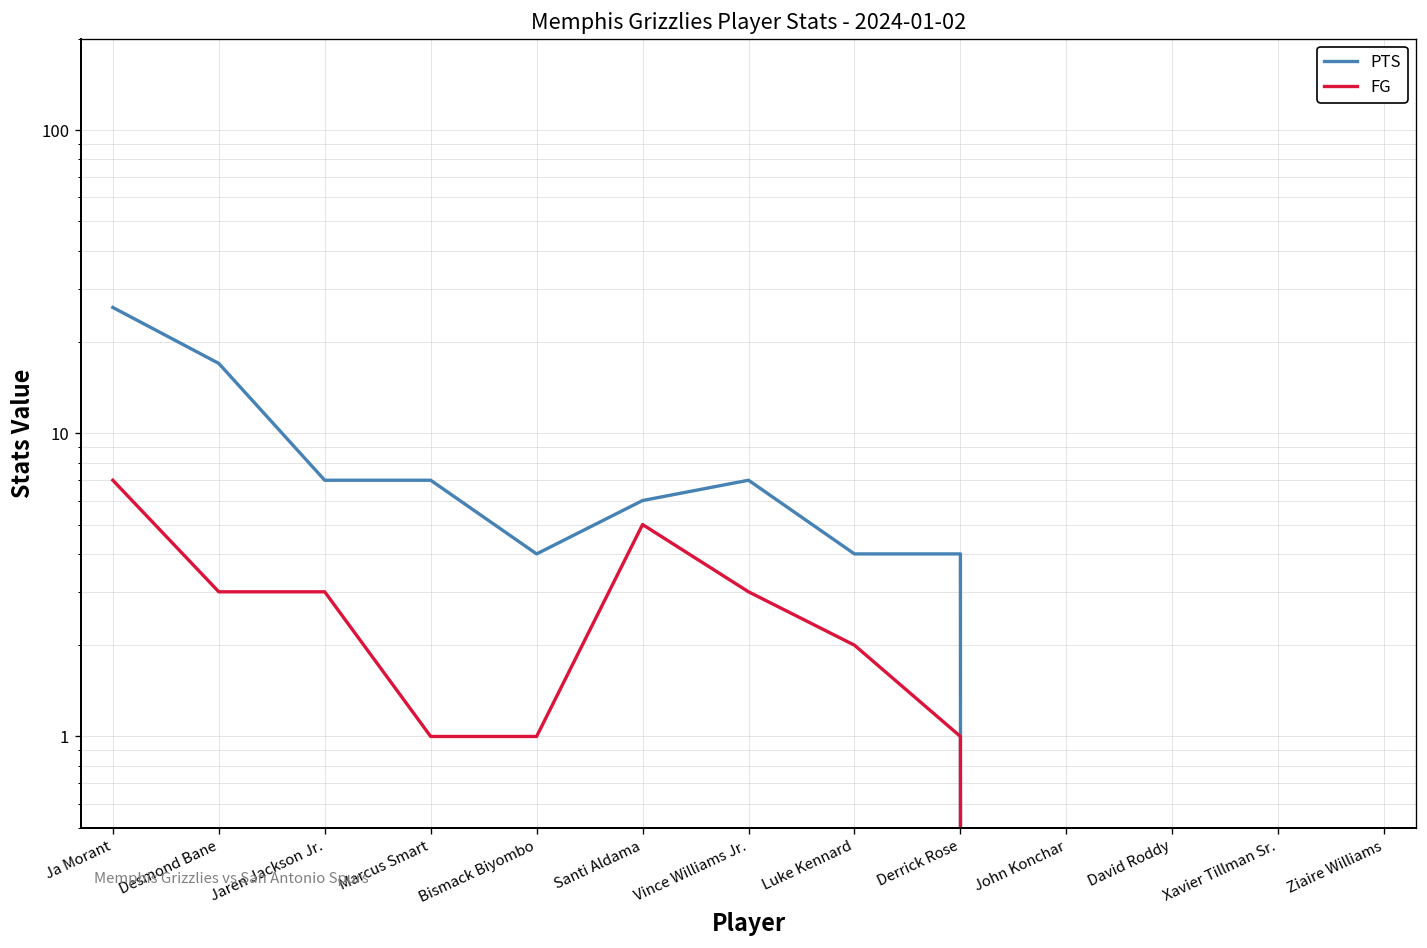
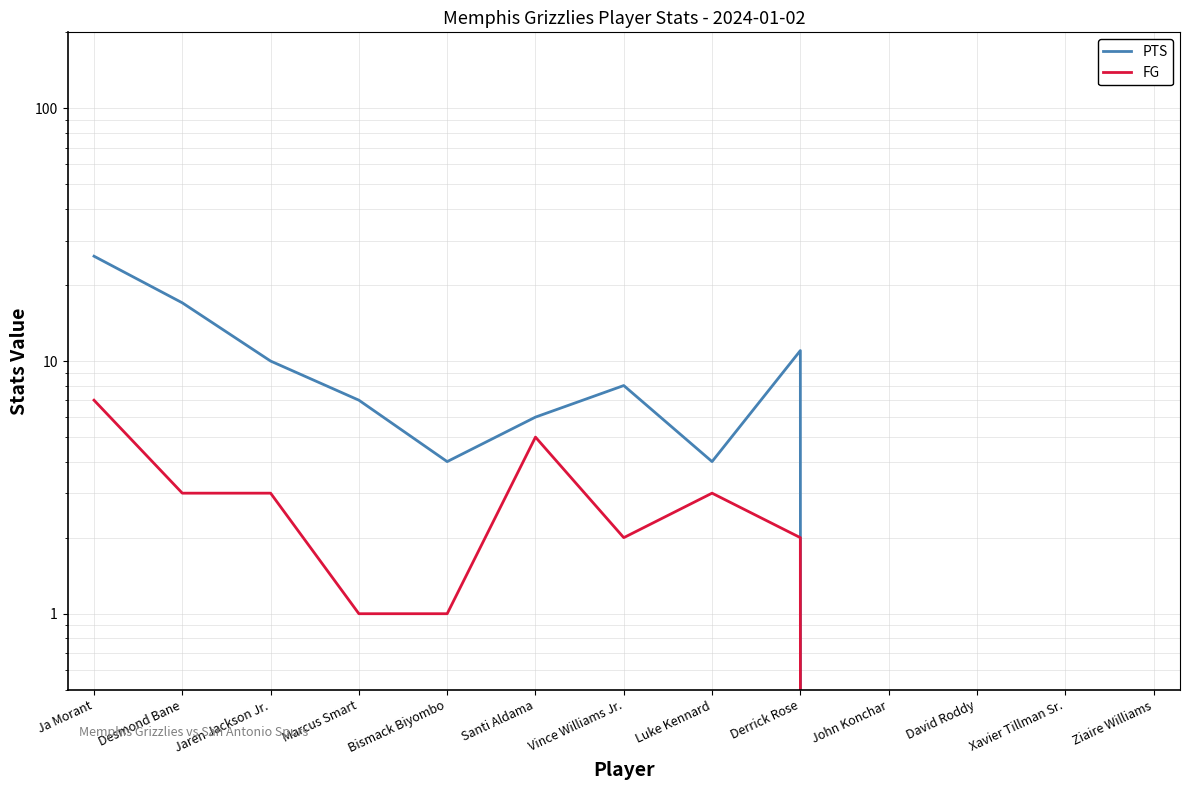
PTS, Jaren Jackson Jr.: 7 -> 10
PTS, Vince Williams Jr.: 7 -> 8
FG, Vince Williams Jr.: 3 -> 2
FG, Luke Kennard: 2 -> 3
PTS, Derrick Rose: 4 -> 11
FG, Derrick Rose: 1 -> 2
